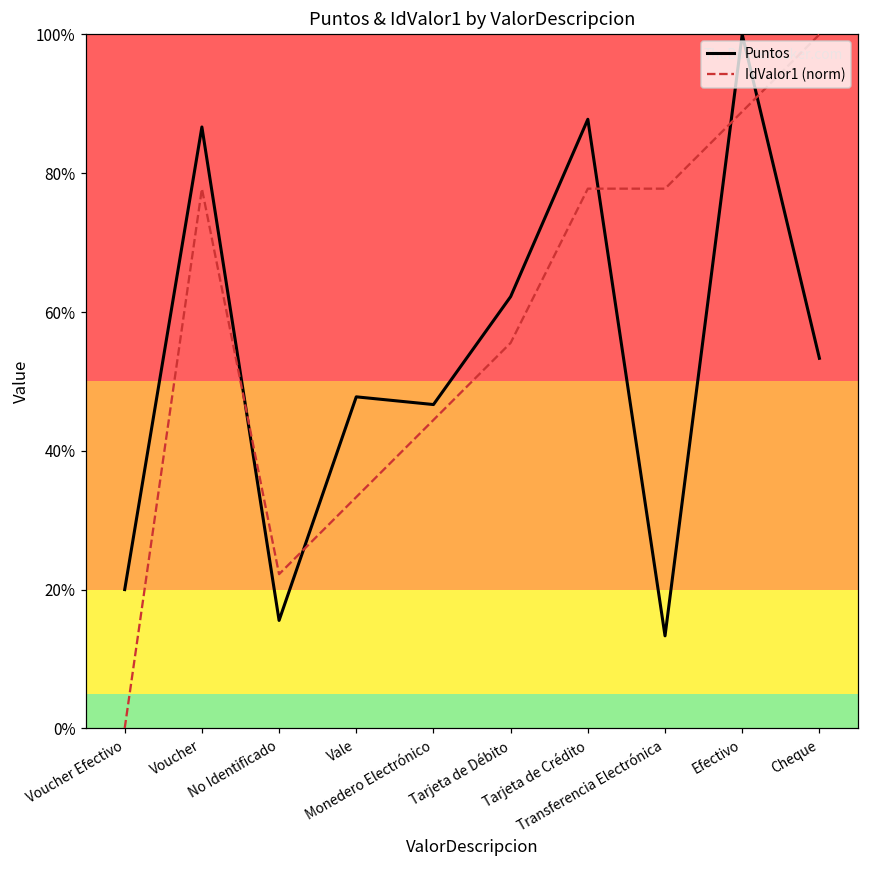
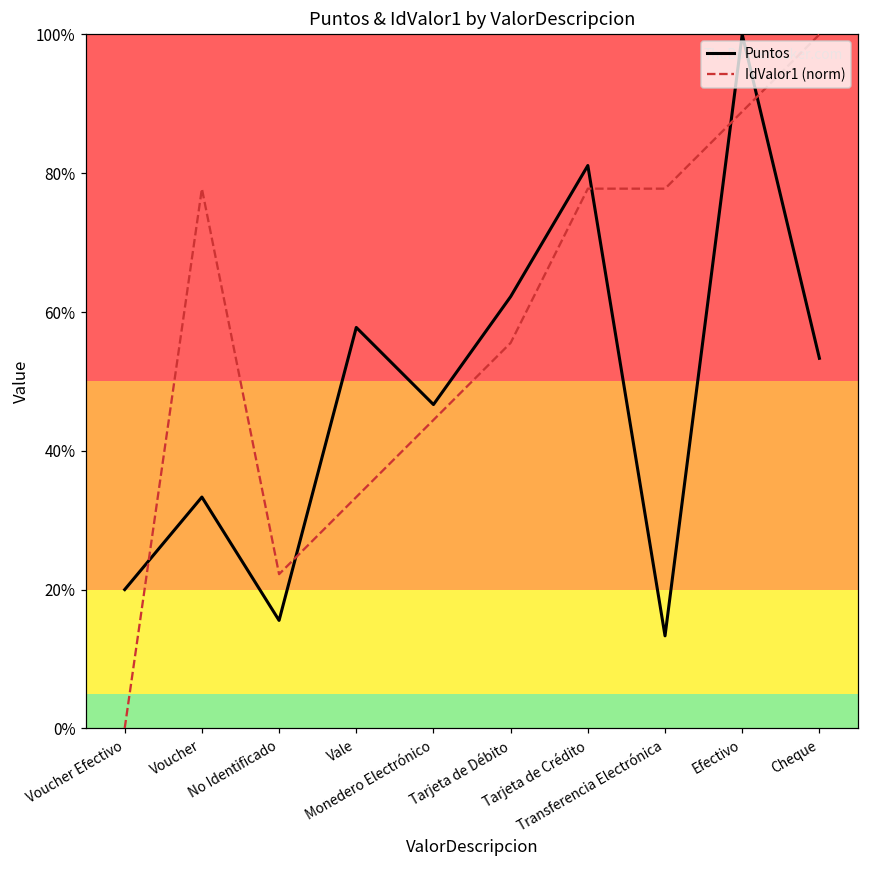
Puntos, Voucher: 87% -> 33%
Puntos, Vale: 48% -> 58%
Puntos, Tarjeta de Crédito: 88% -> 81%
